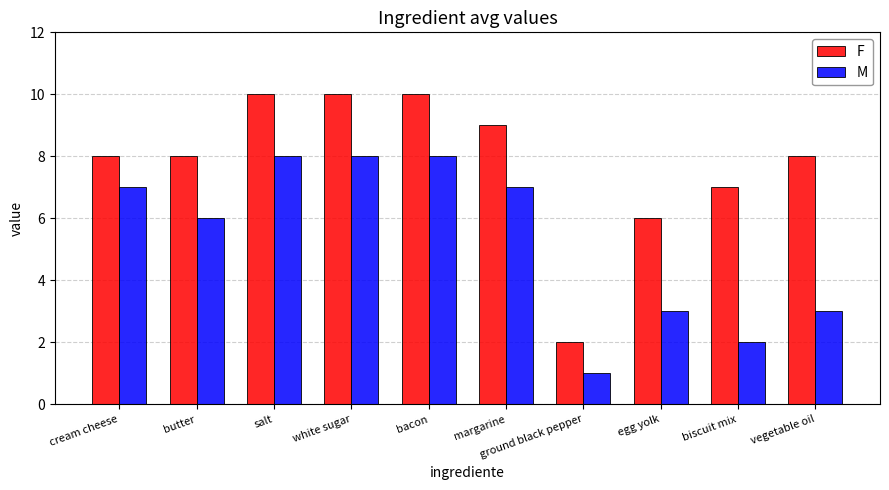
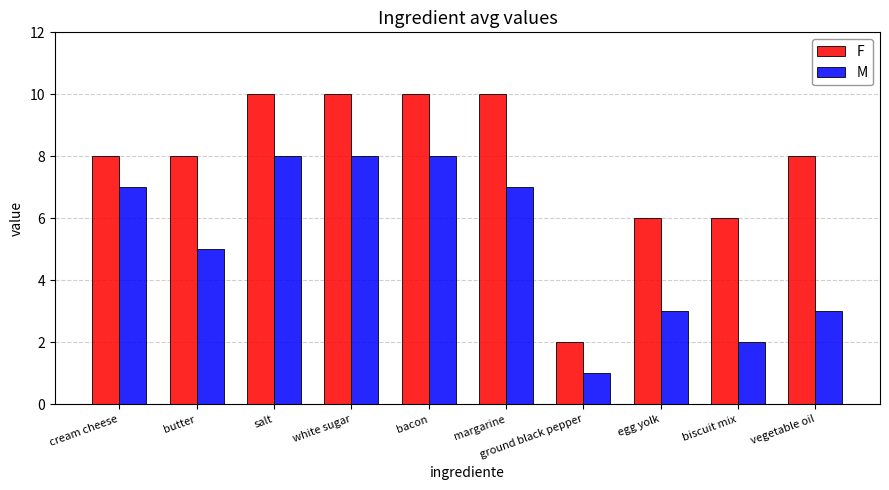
M, butter: 6 -> 5
F, margarine: 9 -> 10
F, biscuit mix: 7 -> 6
